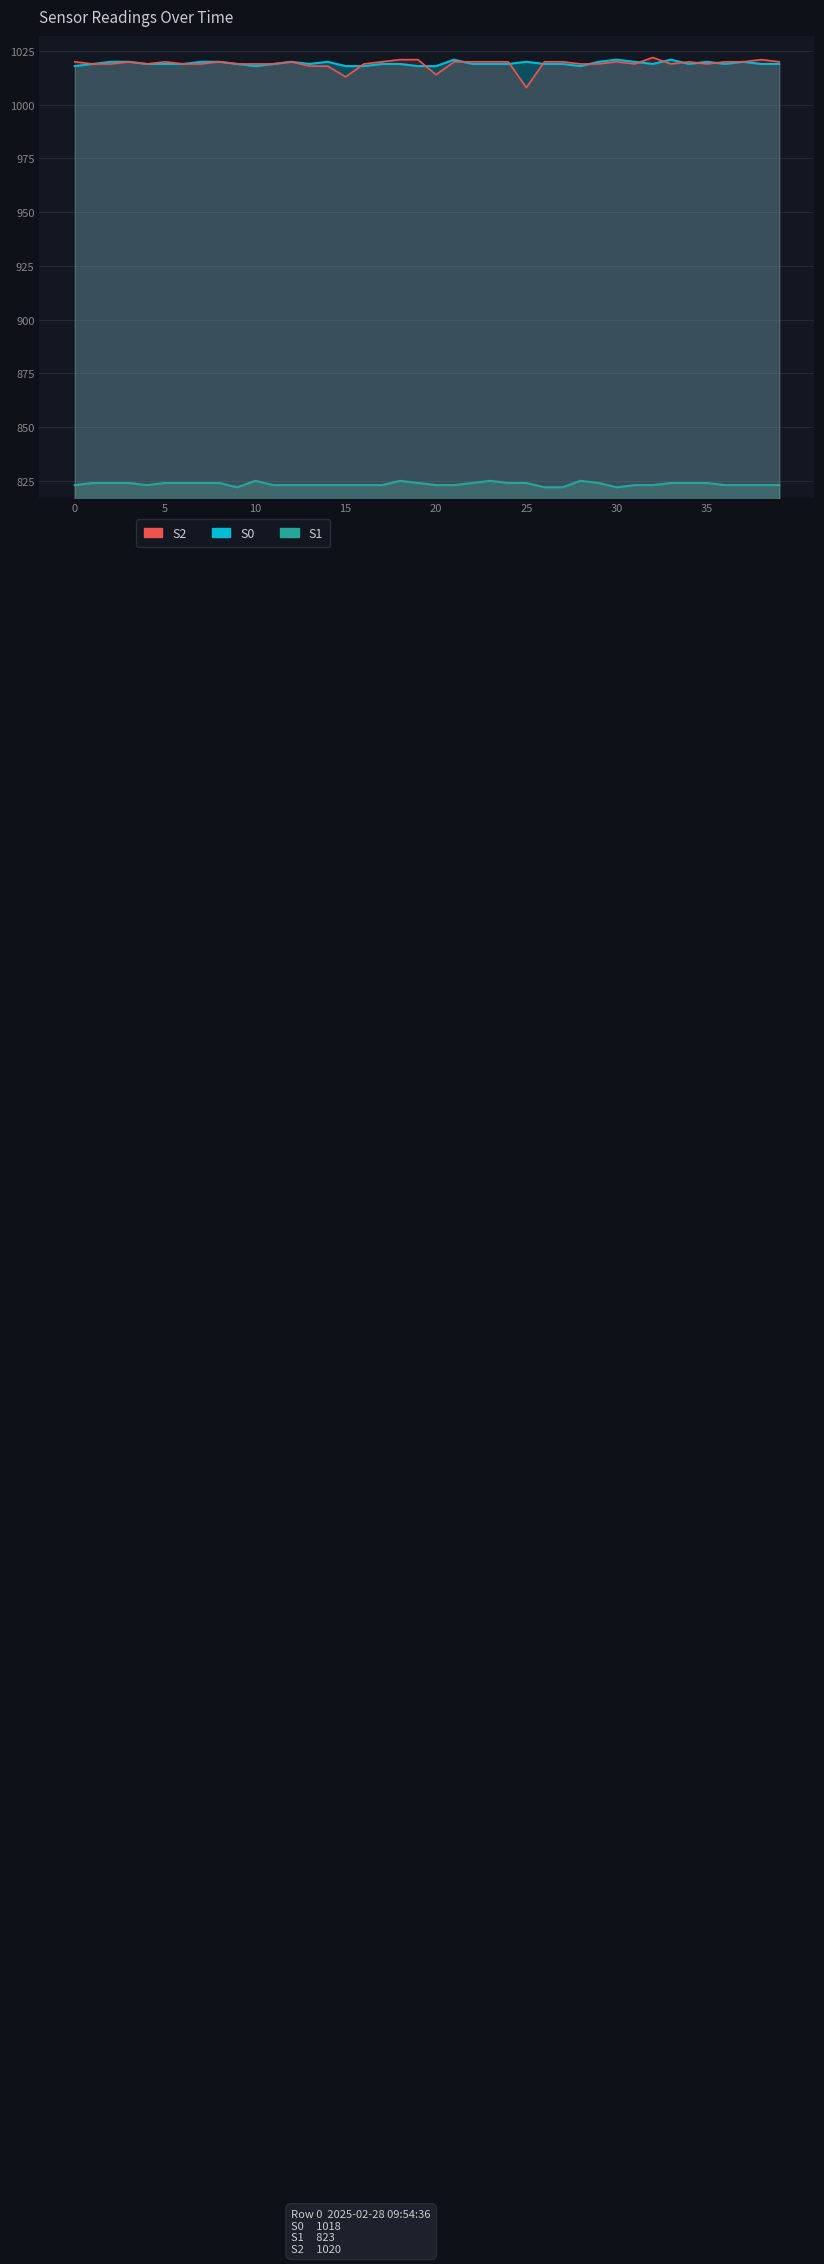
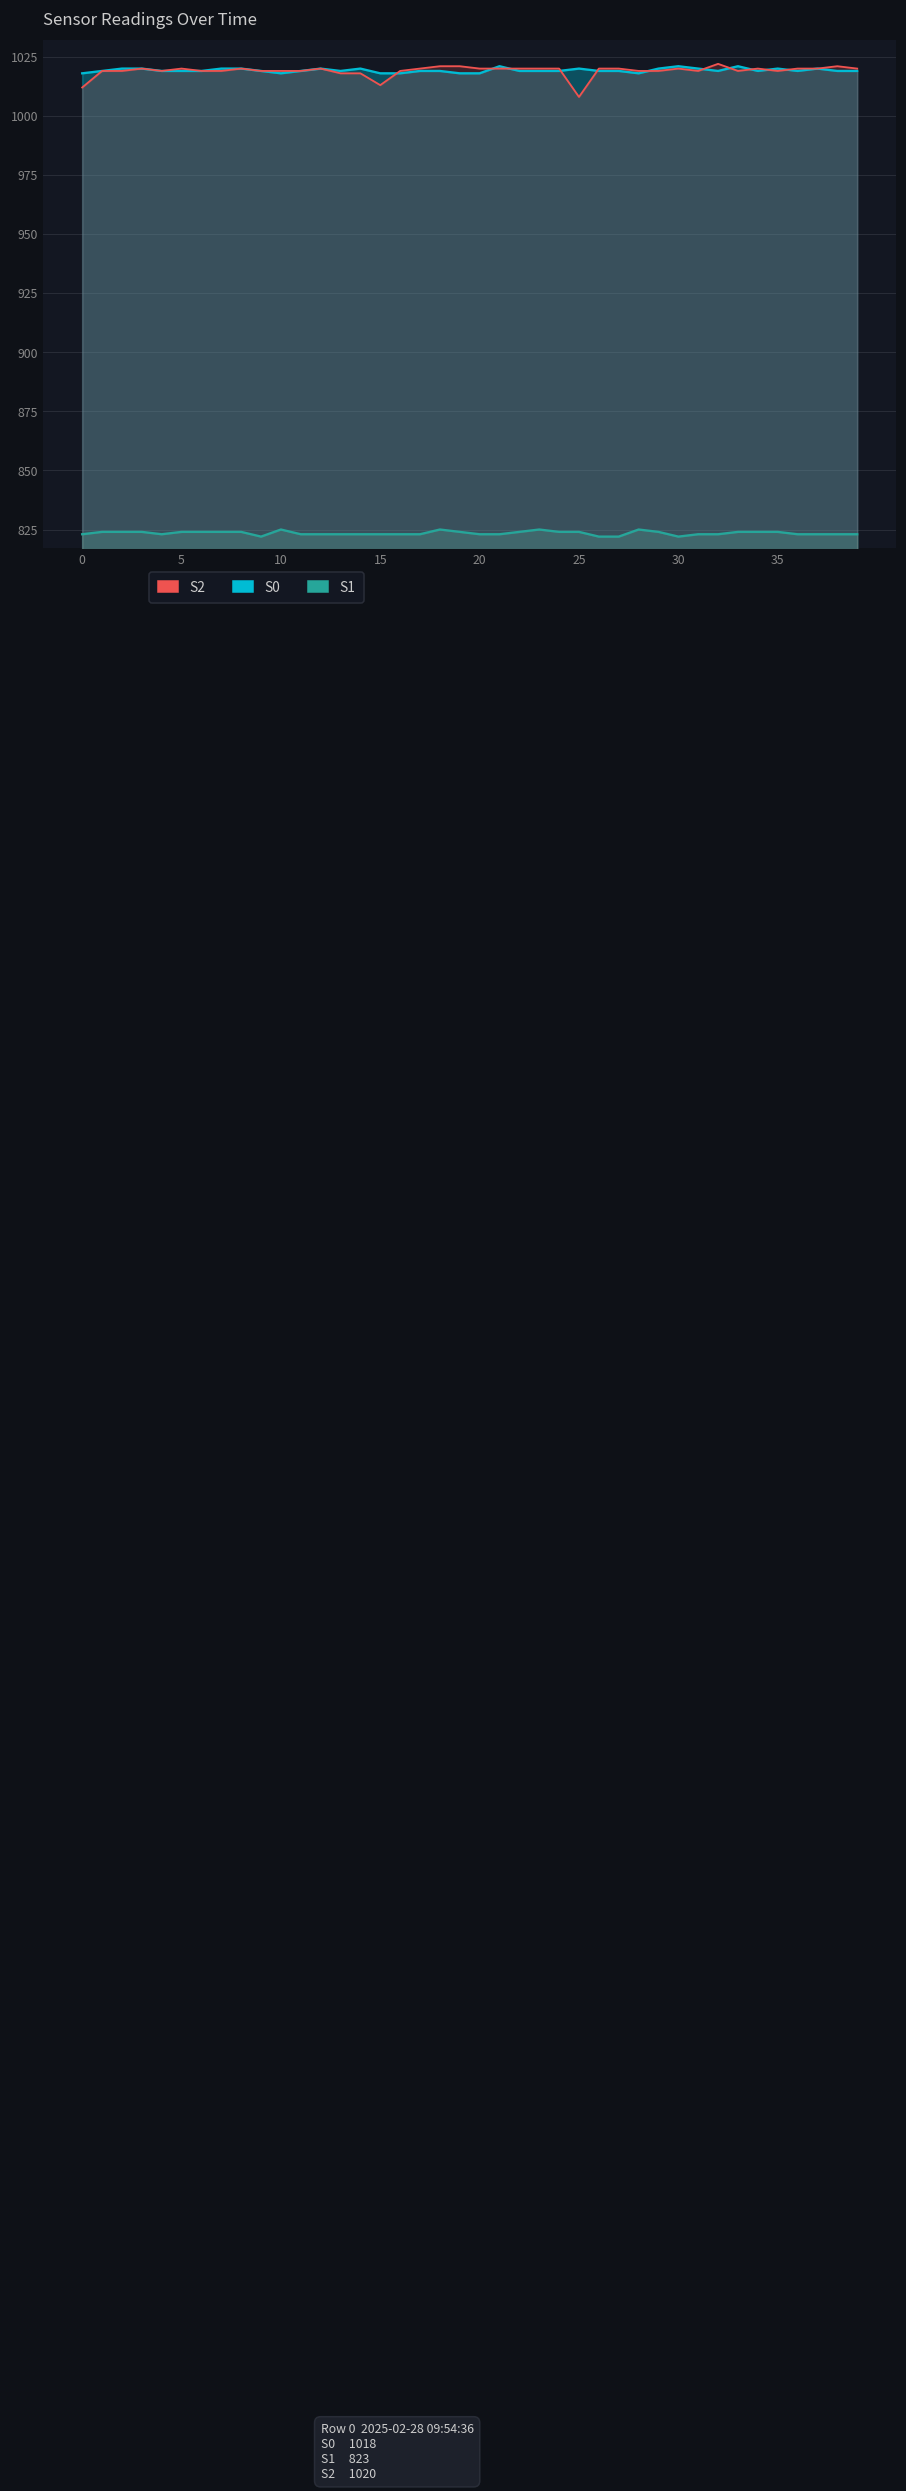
S2, 0: 1020 -> 1012
S2, 20: 1014 -> 1020
